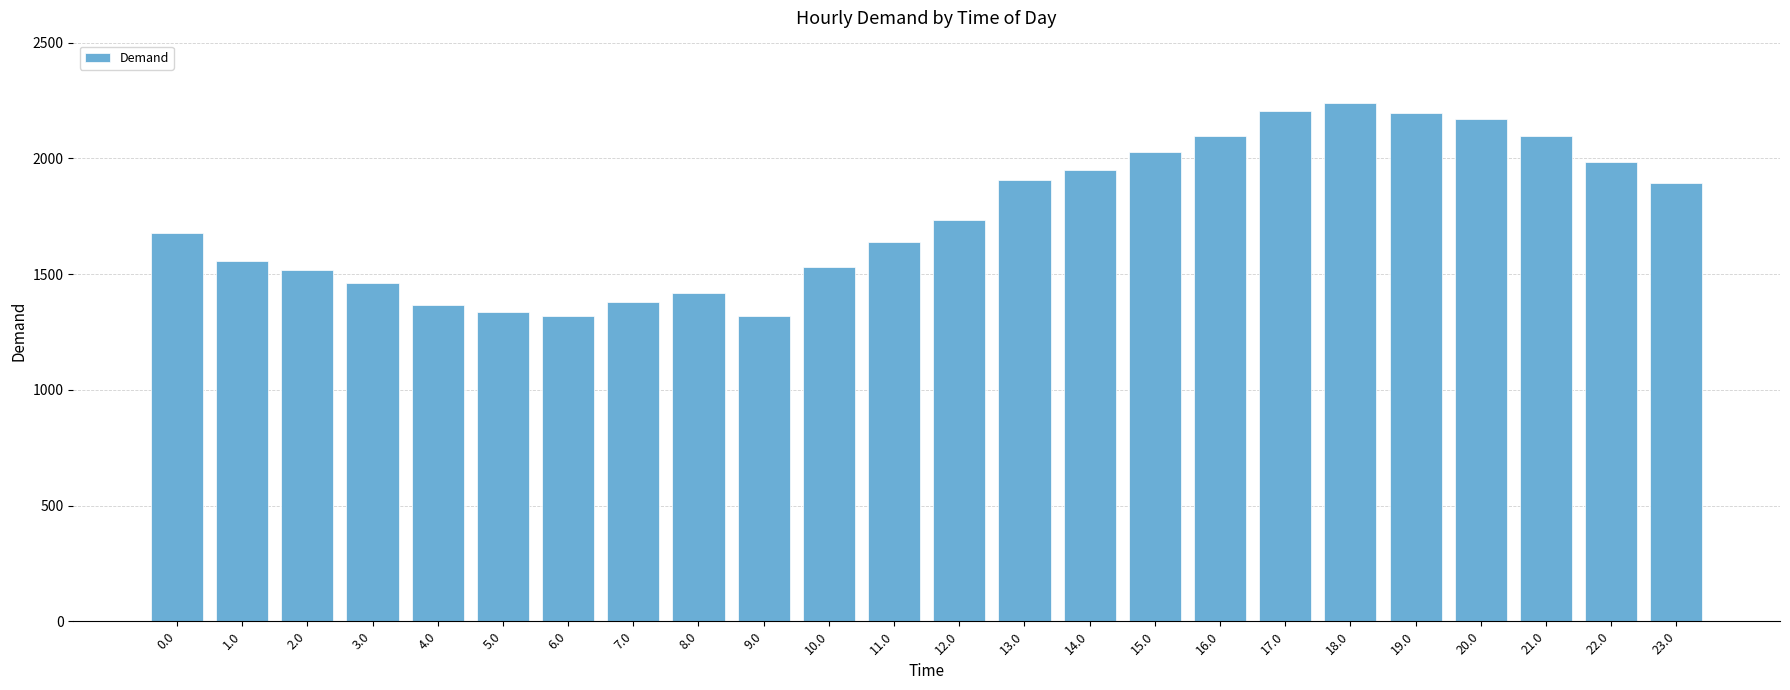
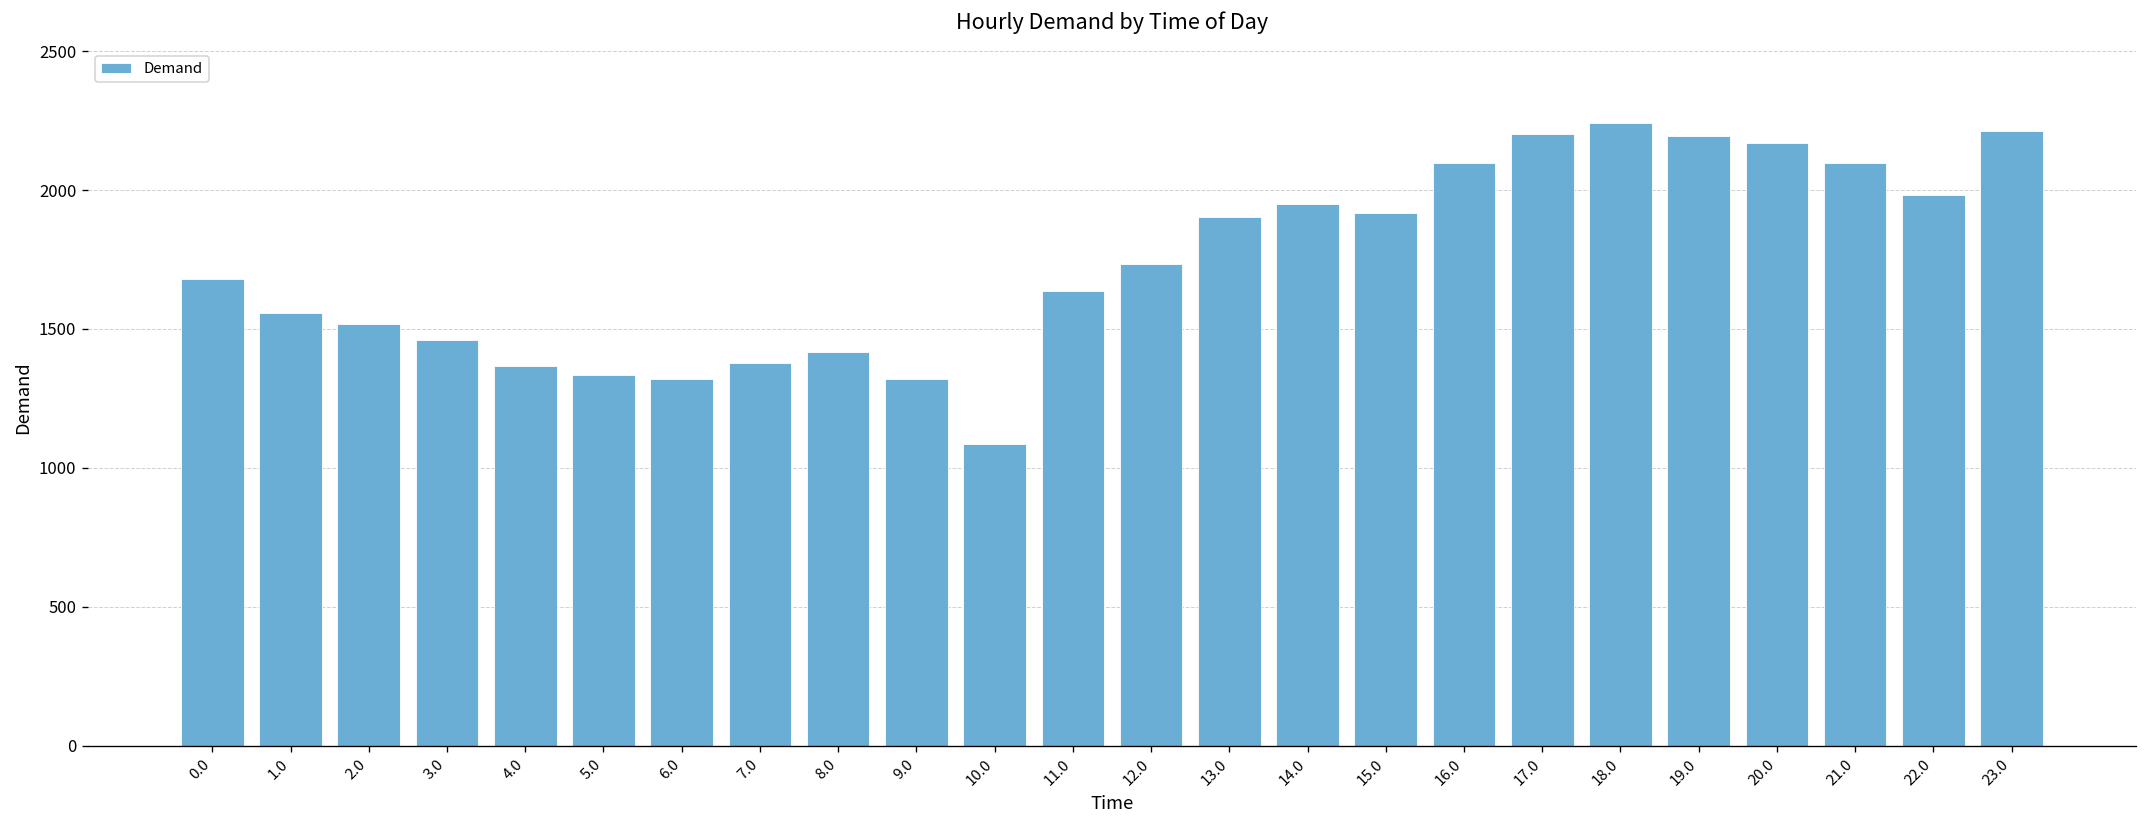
10.0: 1530 -> 1080
15.0: 2030 -> 1920
23.0: 1900 -> 2210
